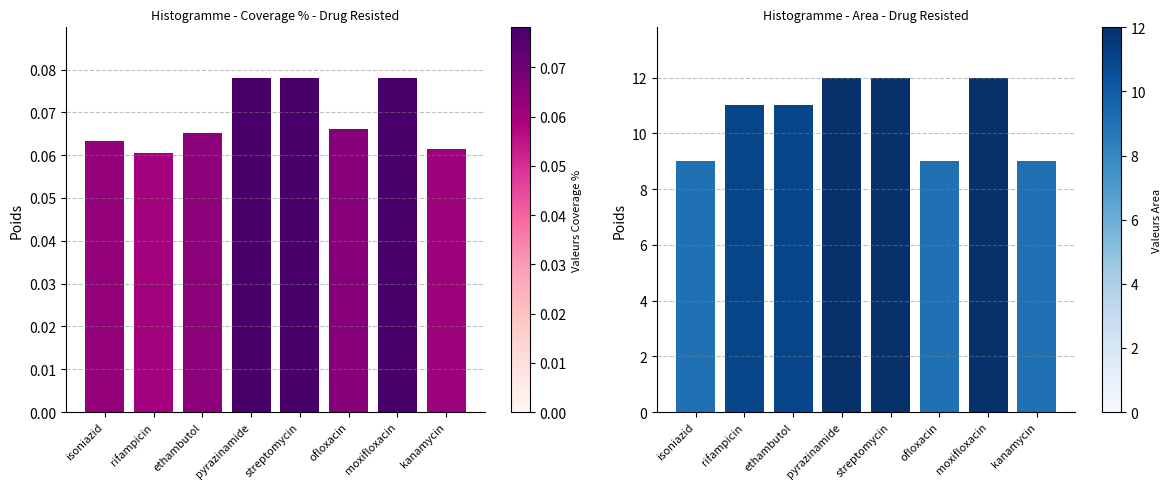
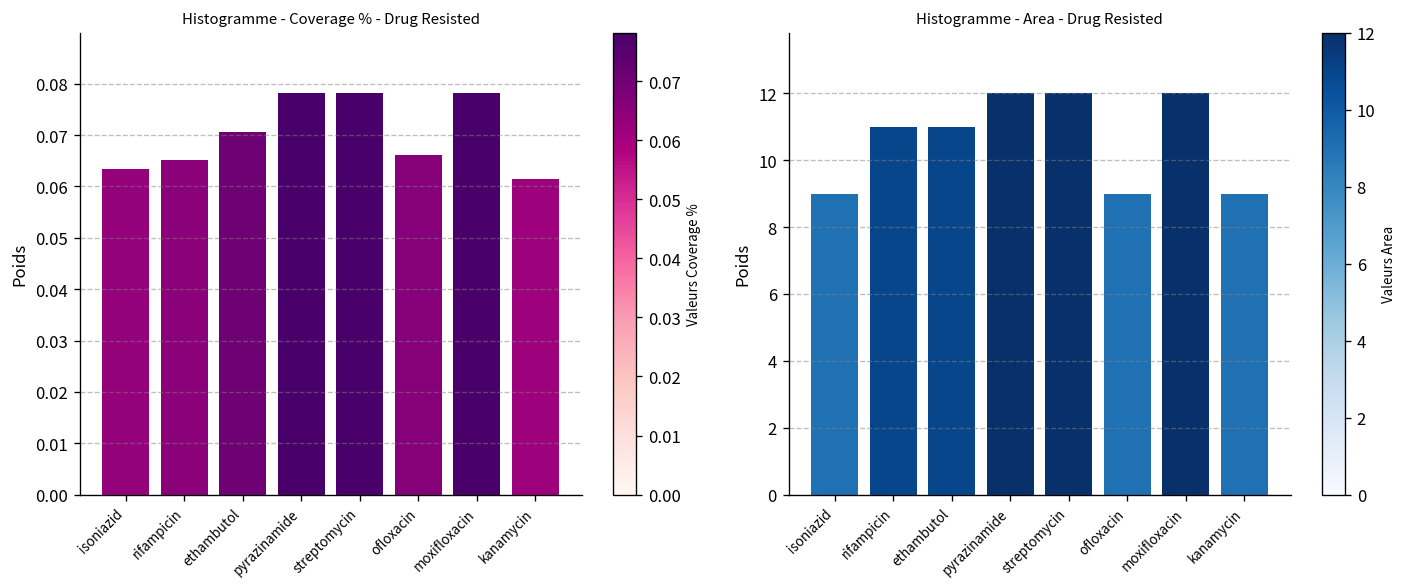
Histogramme - Coverage % - Drug Resisted, rifampicin: 0.061 -> 0.065
Histogramme - Coverage % - Drug Resisted, ethambutol: 0.065 -> 0.071
